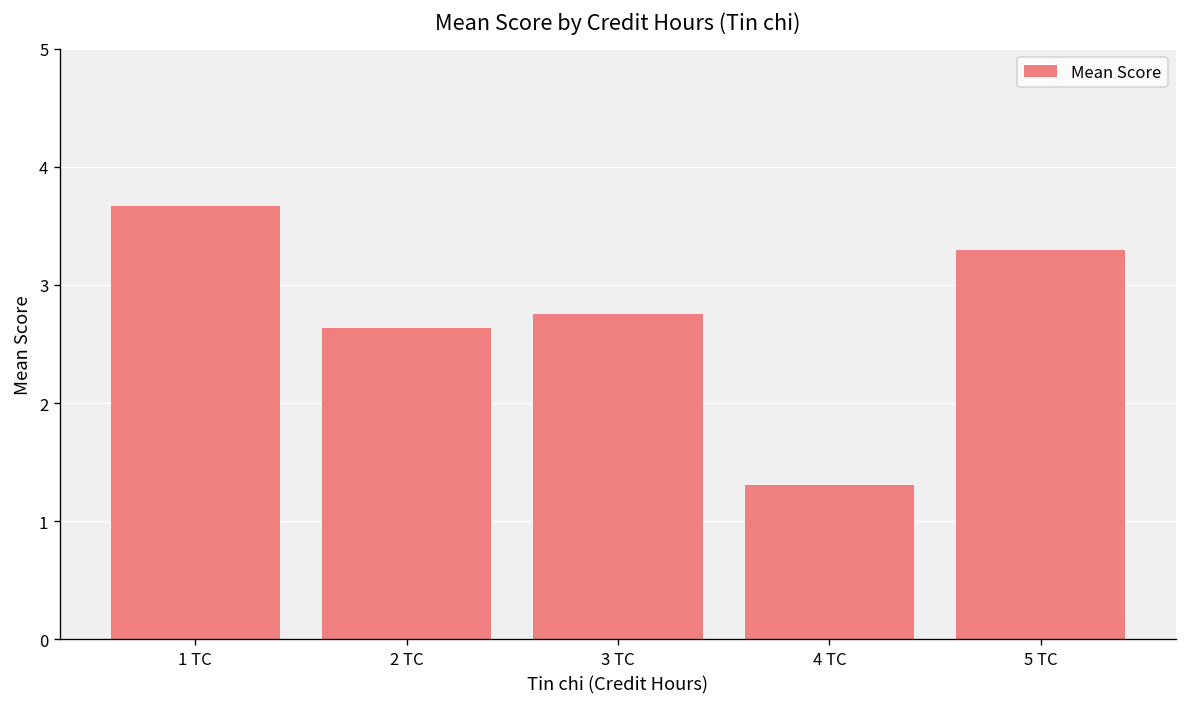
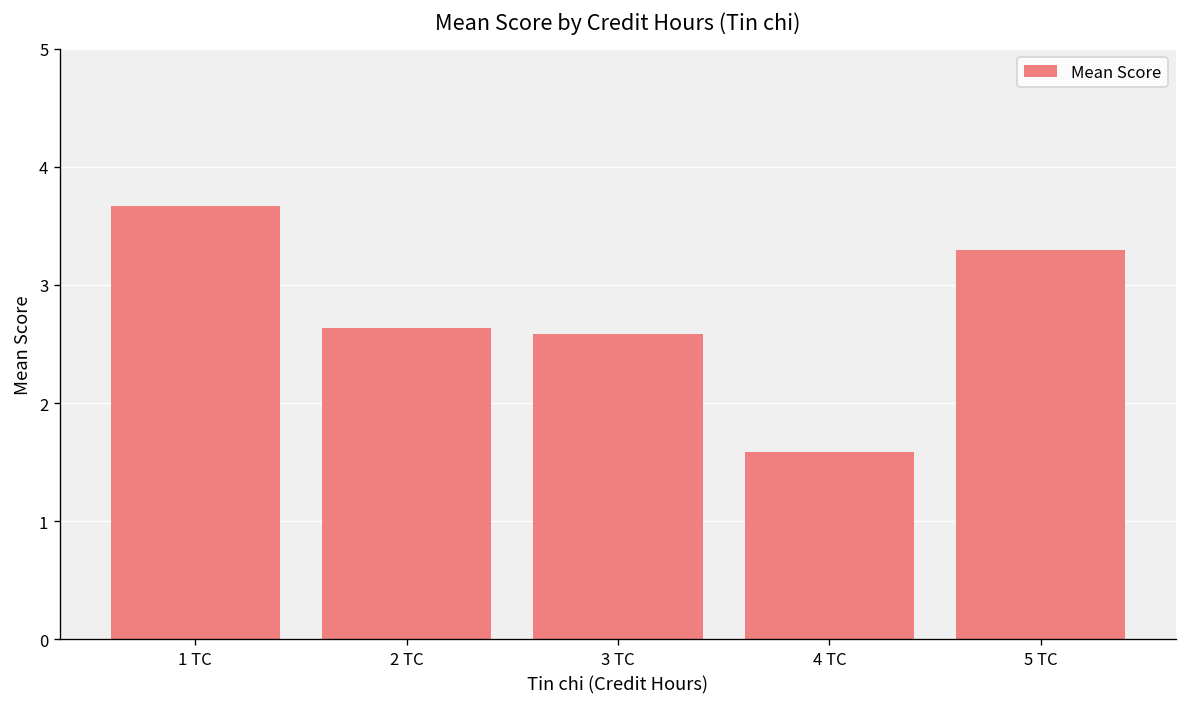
3 TC: 2.8 -> 2.6
4 TC: 1.3 -> 1.6
